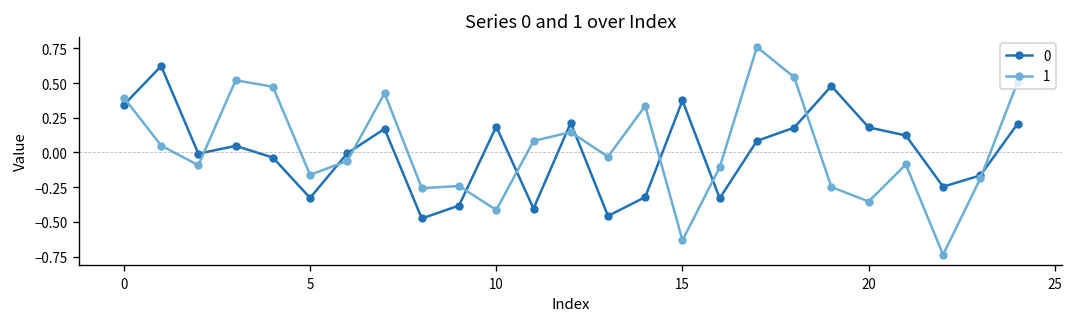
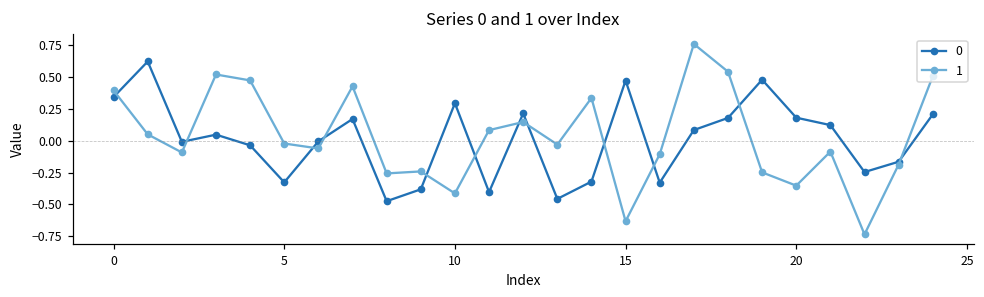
1, 5: -0.16 -> -0.02
0, 10: 0.19 -> 0.29
0, 15: 0.37 -> 0.47
